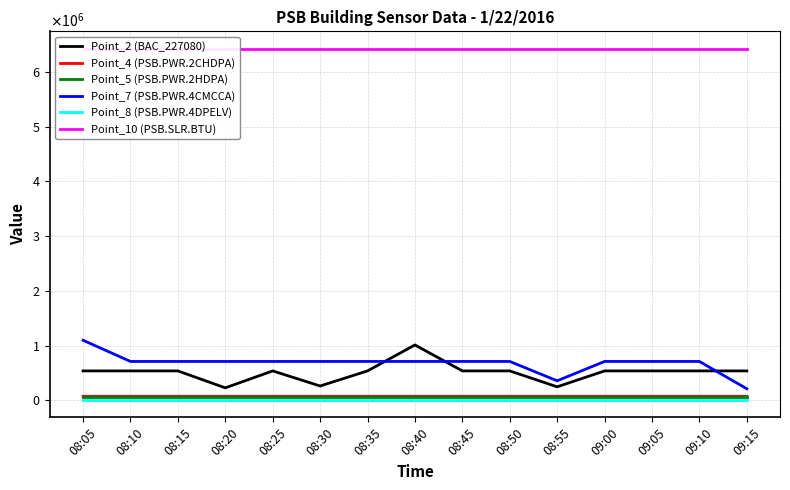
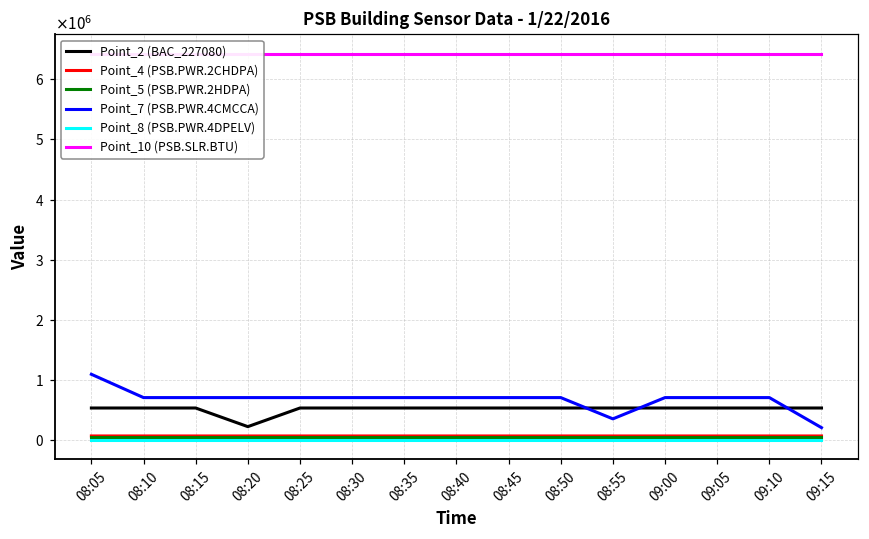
Point_2 (BAC_227080), 08:30: 300000 -> 500000
Point_2 (BAC_227080), 08:40: 1000000 -> 500000
Point_2 (BAC_227080), 08:55: 200000 -> 500000
